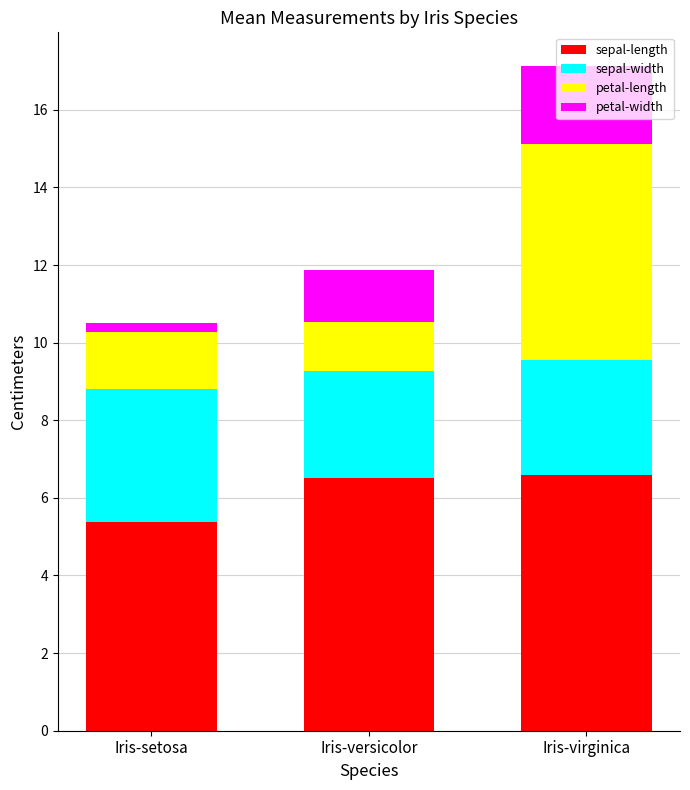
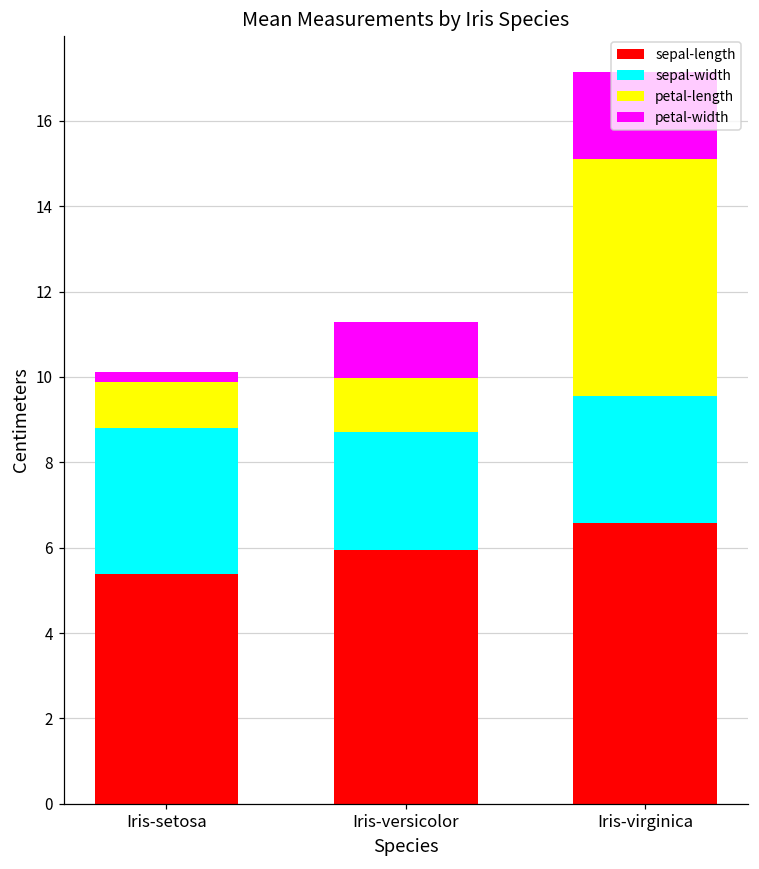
petal-length, Iris-setosa: 1.5 -> 1.1
sepal-length, Iris-versicolor: 6.5 -> 5.9
